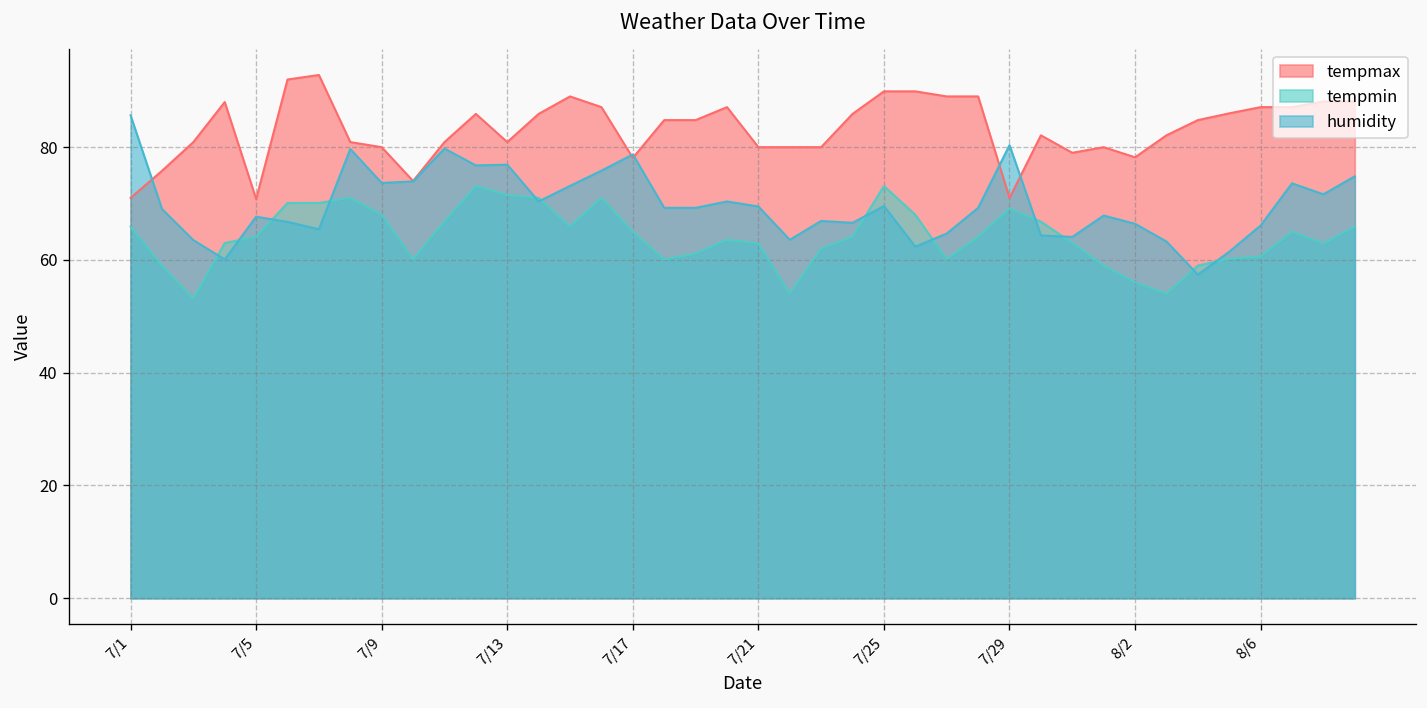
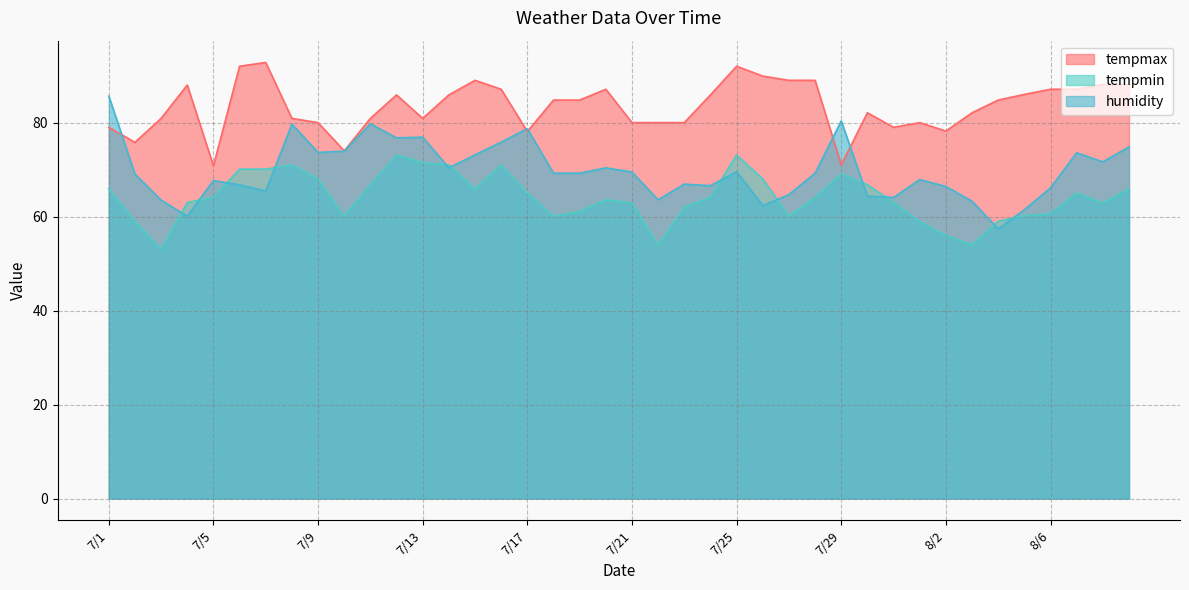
tempmax, 7/1: 71 -> 79
tempmax, 7/25: 90 -> 92
